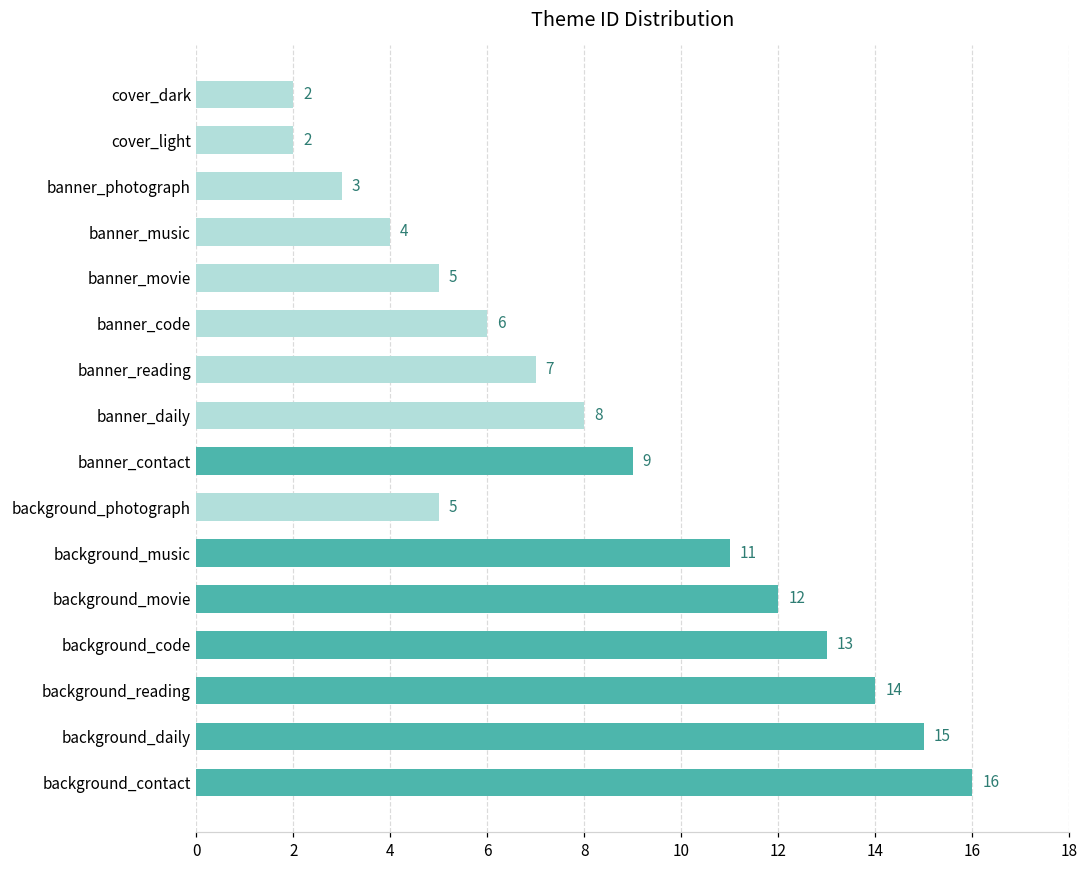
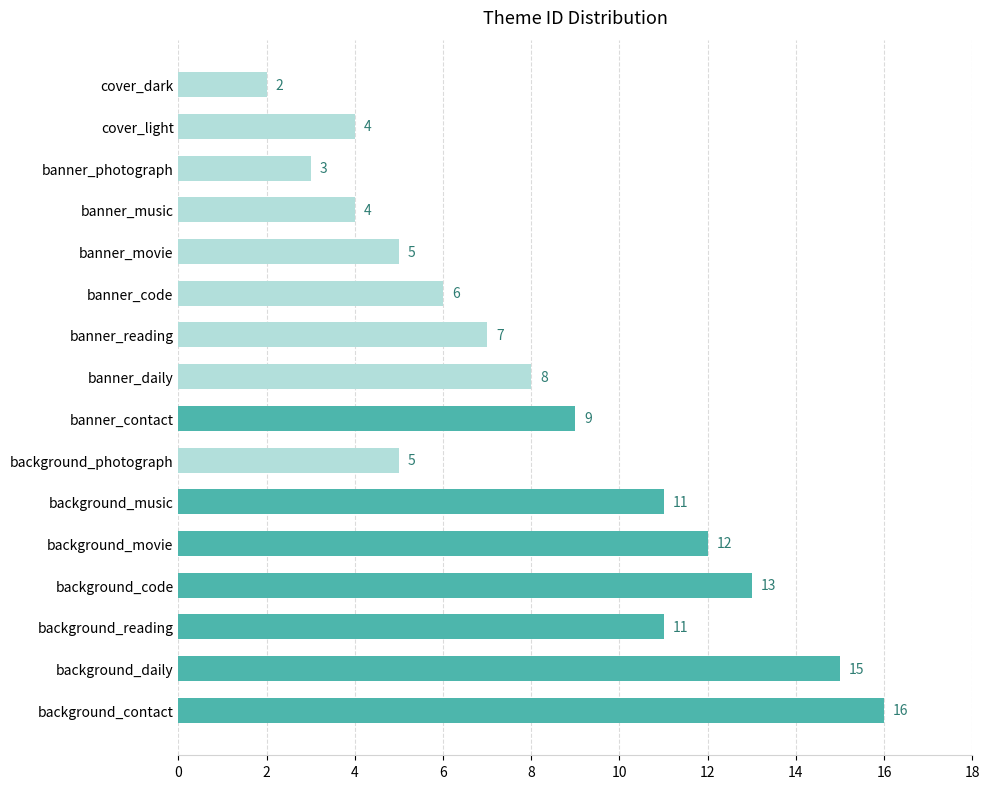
cover_light: 2 -> 4
background_reading: 14 -> 11
